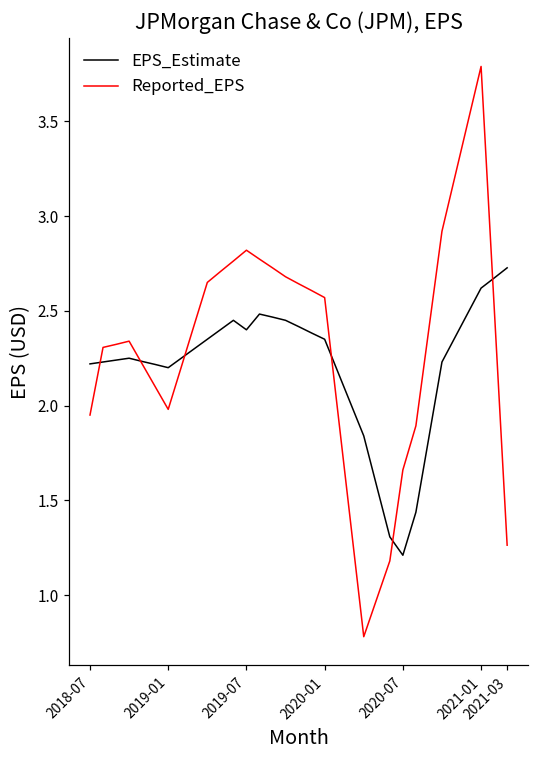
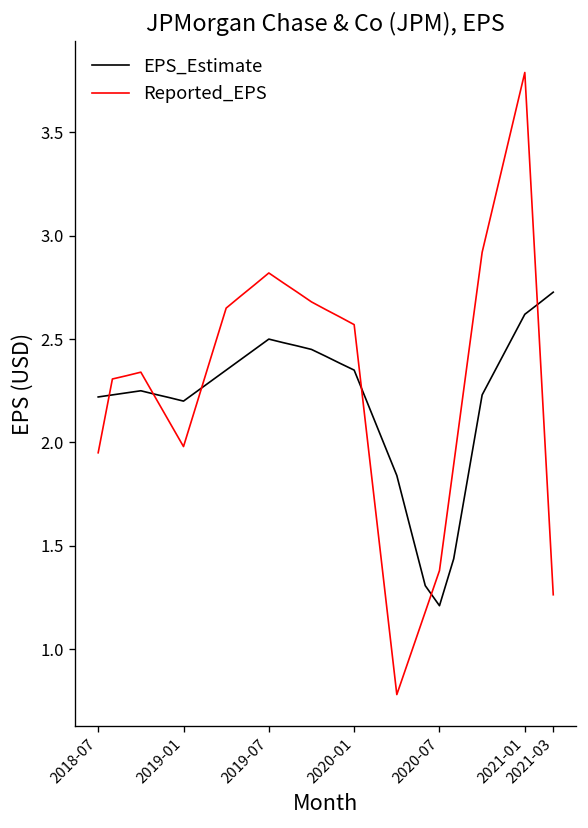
EPS_Estimate, 2019-07: 2.4 -> 2.5
Reported_EPS, 2020-07: 1.66 -> 1.38
